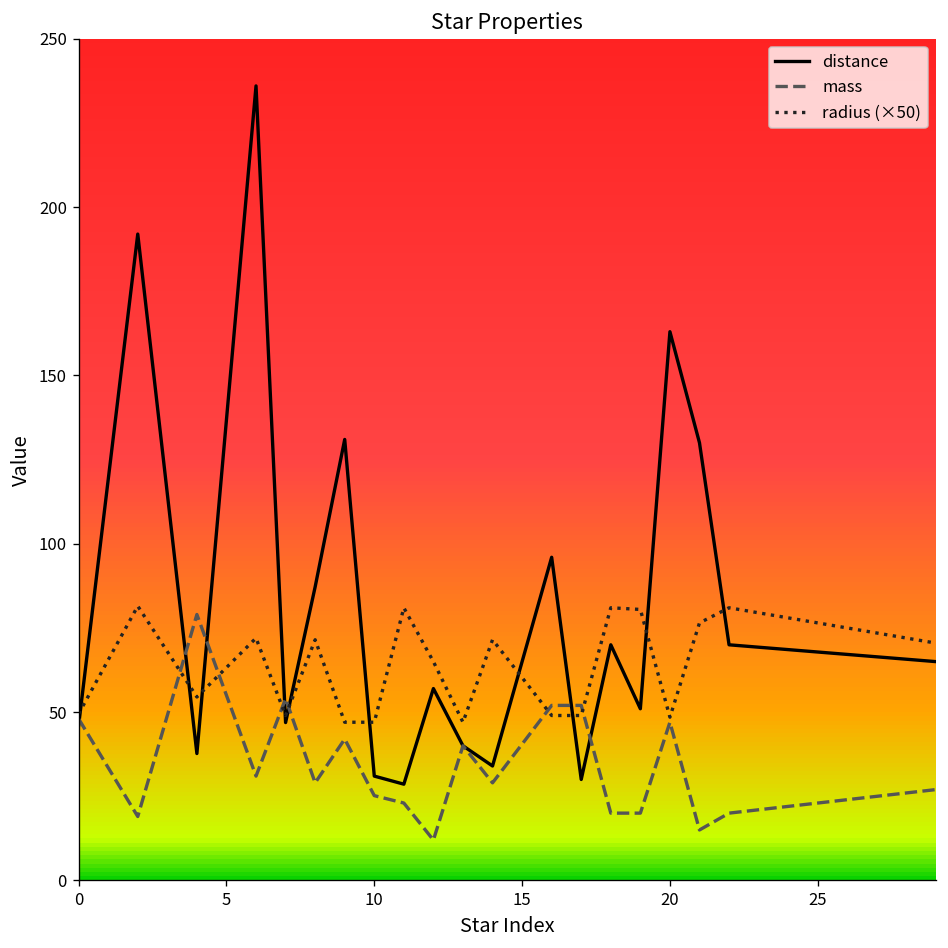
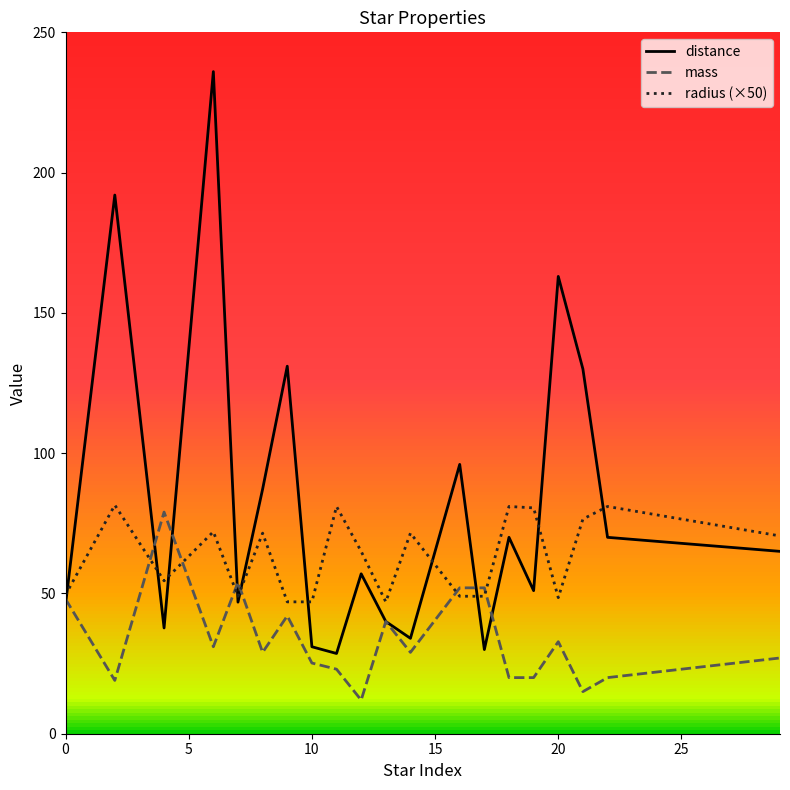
mass, 20: 47 -> 33
